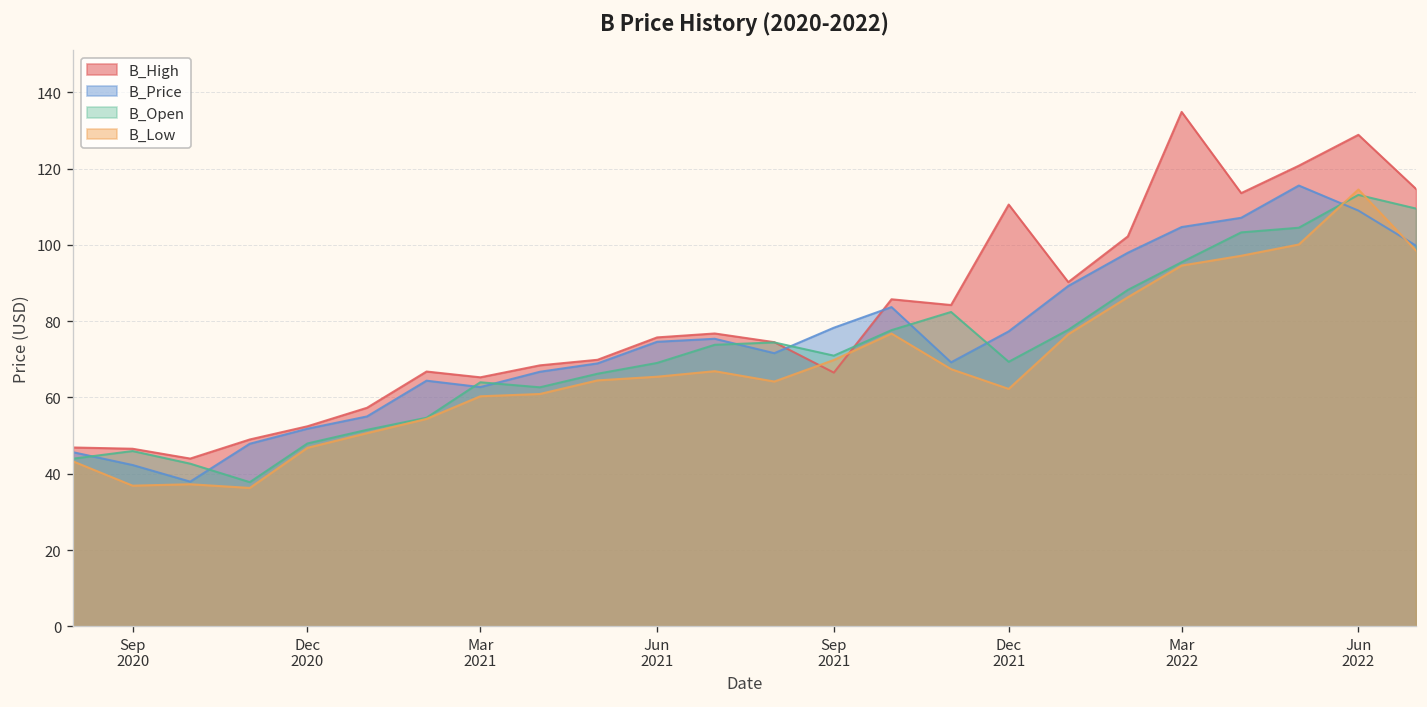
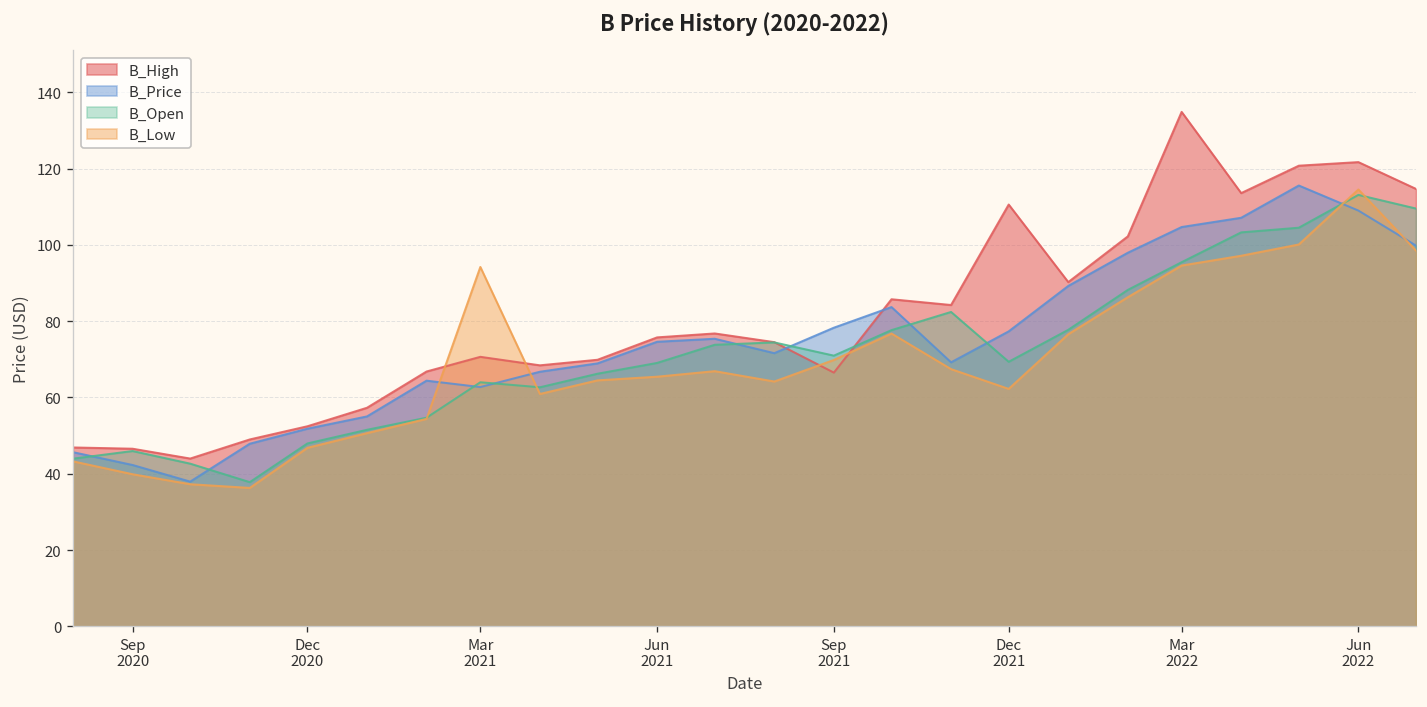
B_Low, Sep 2020: 37 -> 40
B_High, Mar 2021: 65 -> 71
B_Low, Mar 2021: 60 -> 94
B_High, Jun 2022: 129 -> 122
